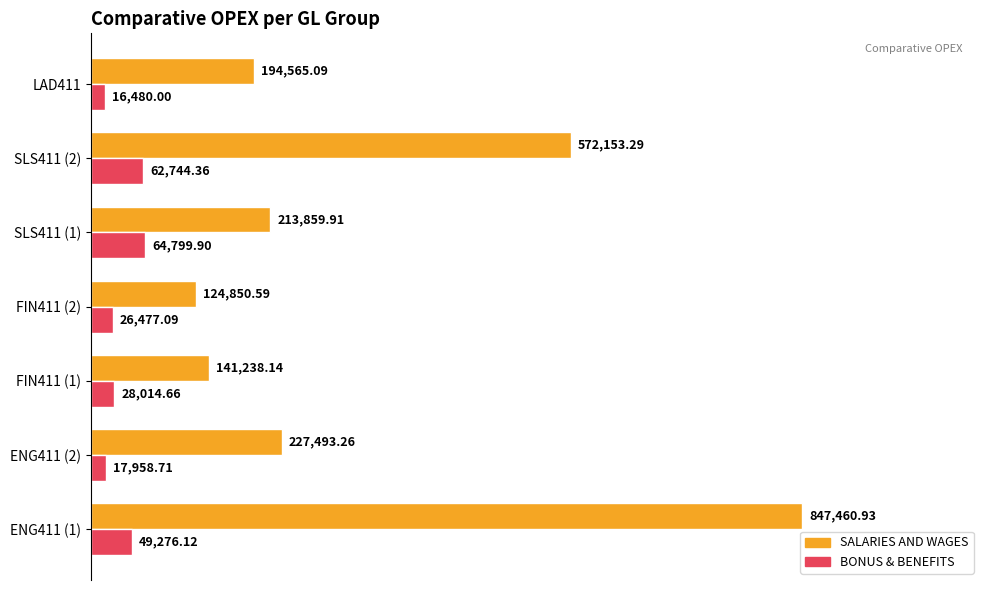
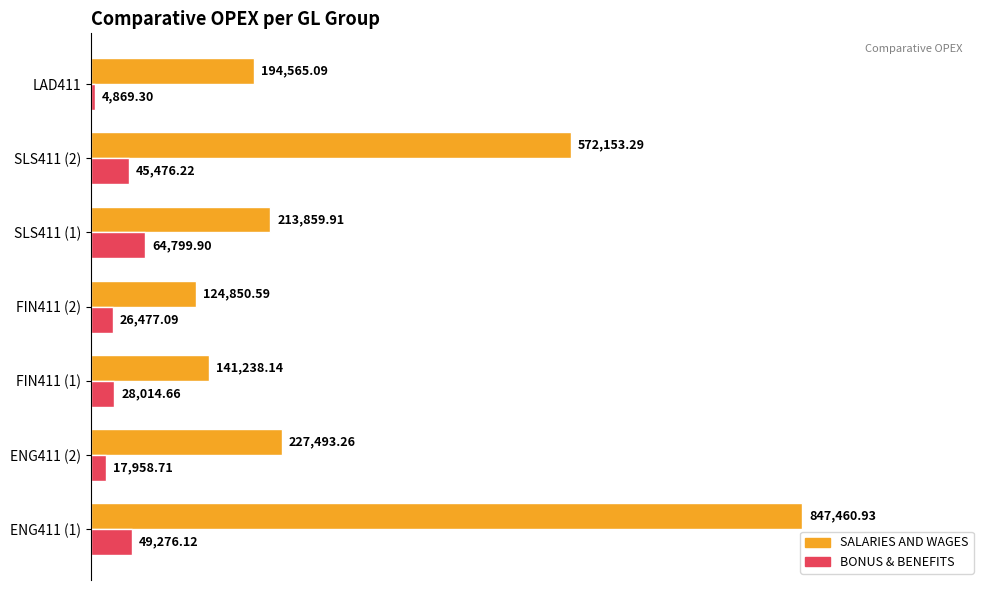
BONUS & BENEFITS, LAD411: 16,480.00 -> 4,869.30
BONUS & BENEFITS, SLS411 (2): 62,744.36 -> 45,476.22
